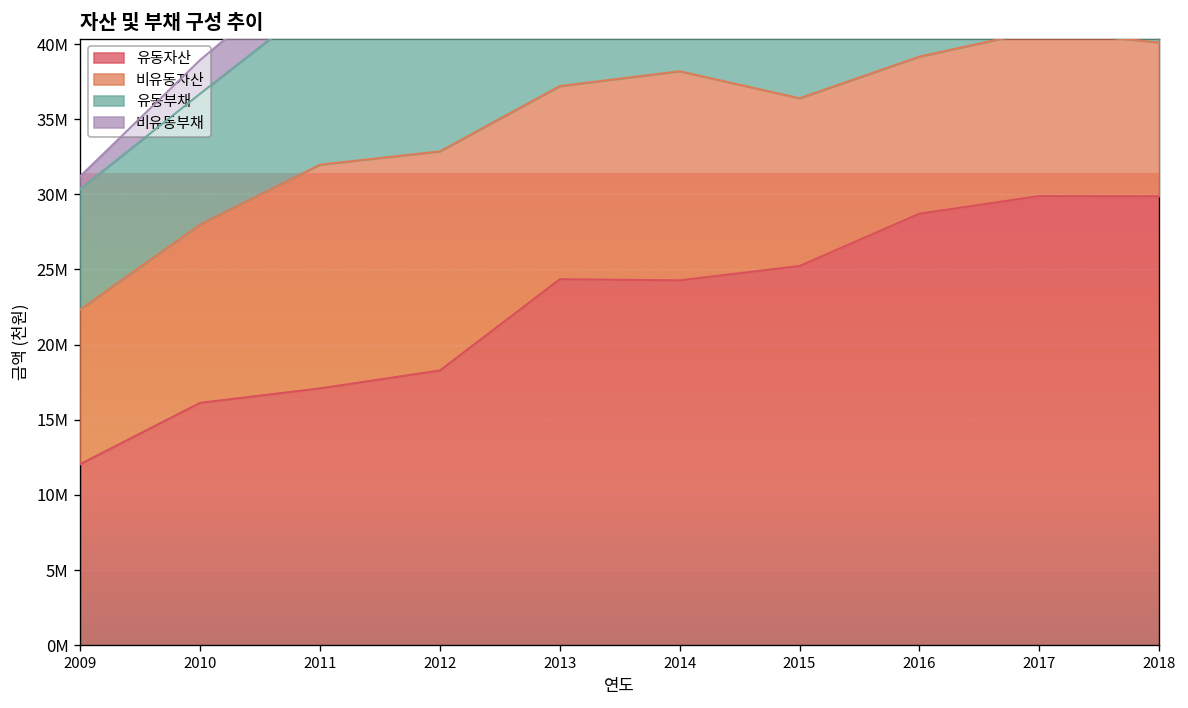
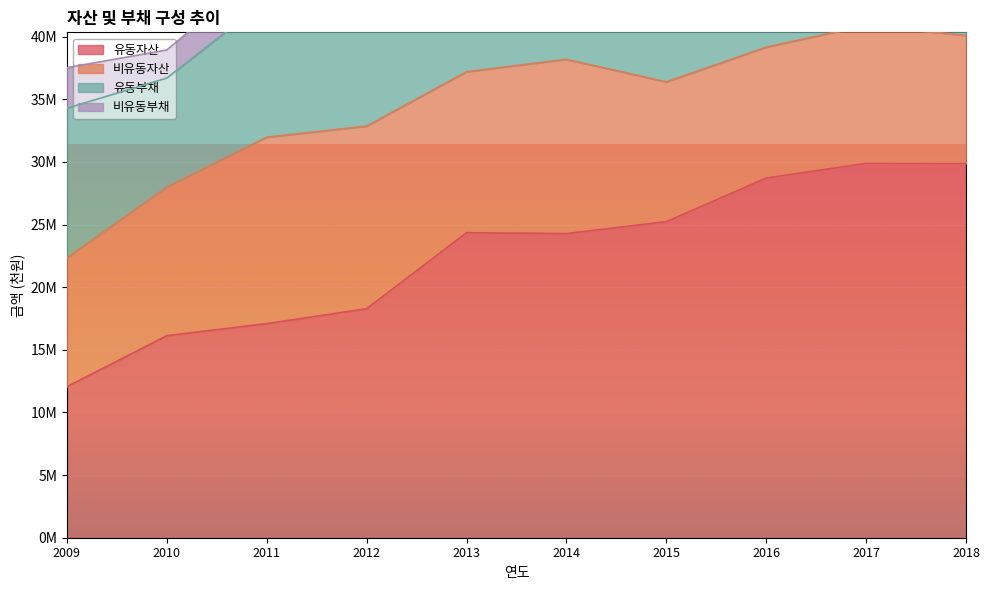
유동부채, 2009: 8000000 -> 11900000
비유동부채, 2009: 800000 -> 3200000
